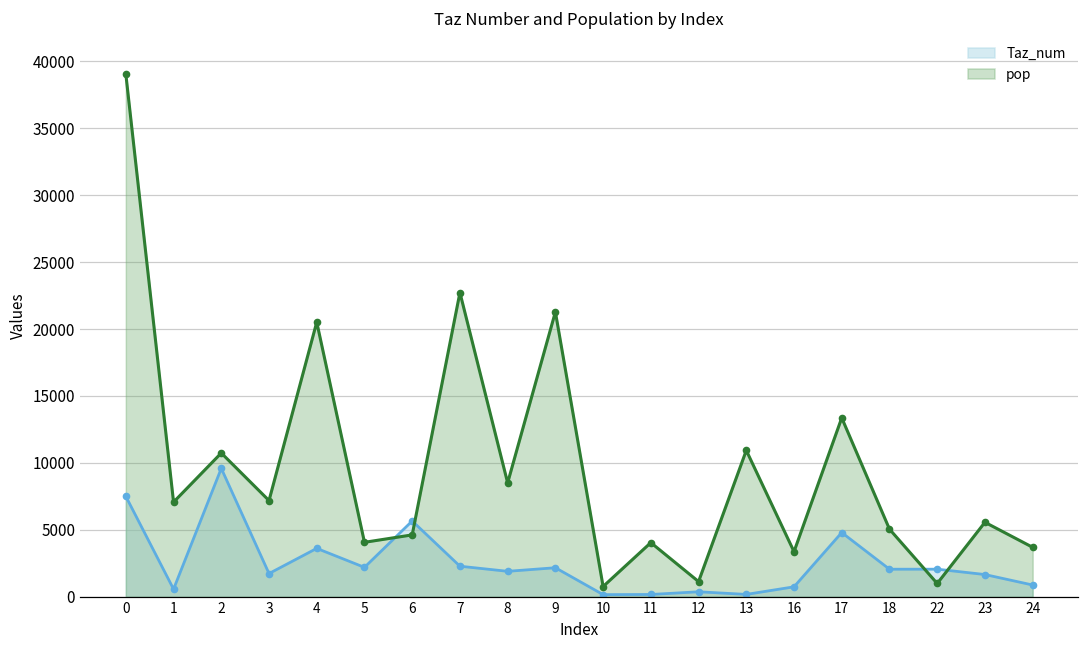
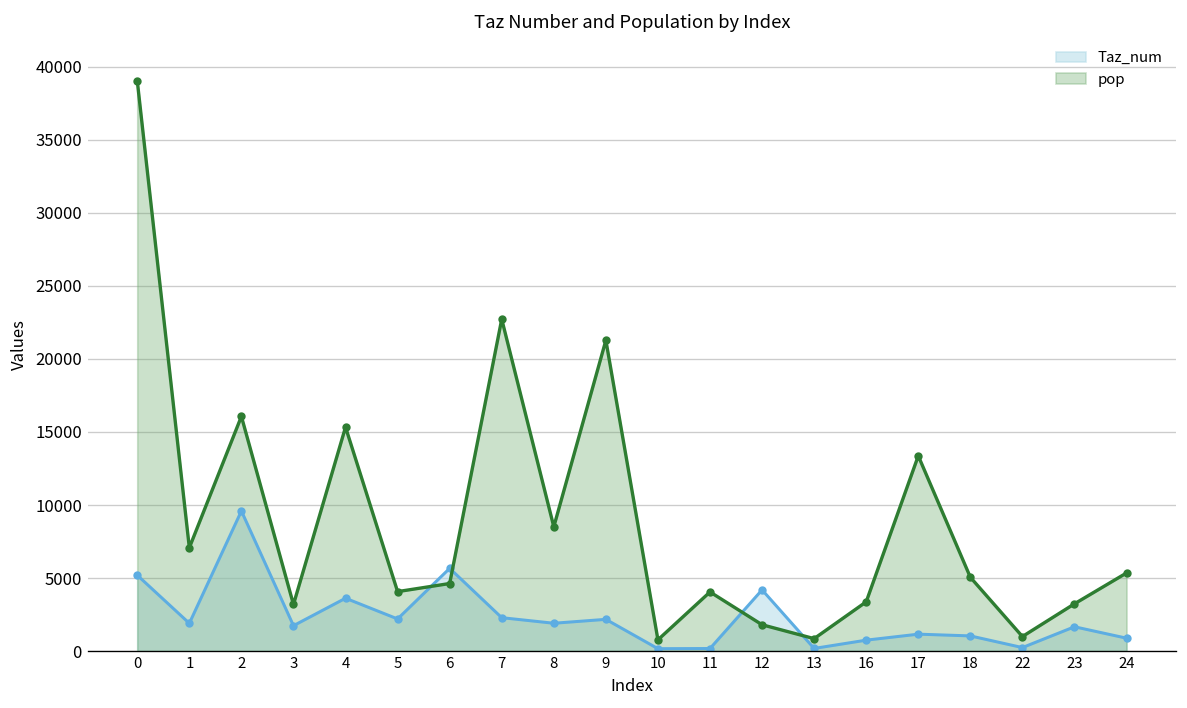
Taz_num, 0: 7500 -> 5200
Taz_num, 1: 600 -> 1900
pop, 2: 10700 -> 16100
pop, 3: 7200 -> 3200
pop, 4: 20500 -> 15300
Taz_num, 12: 400 -> 4200
pop, 12: 1100 -> 1800
pop, 13: 10900 -> 900
Taz_num, 17: 4800 -> 1200
Taz_num, 18: 2100 -> 1000
Taz_num, 22: 2100 -> 200
pop, 23: 5600 -> 3200
pop, 24: 3700 -> 5300
